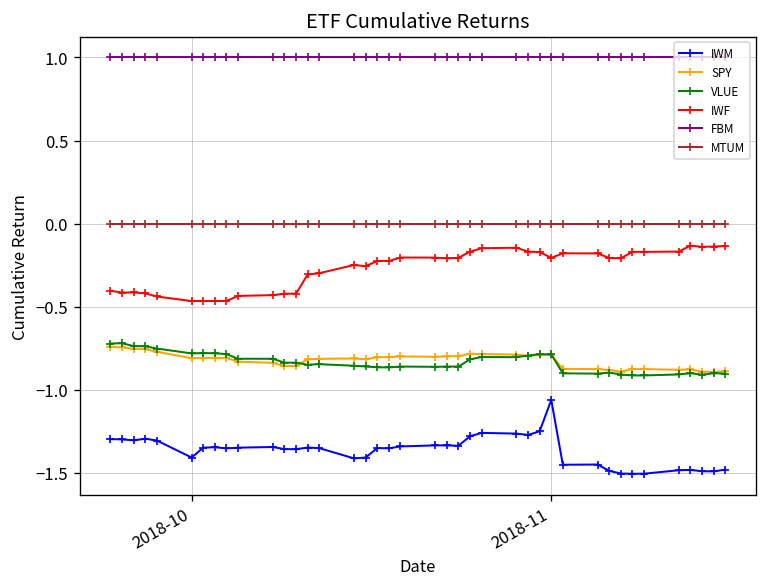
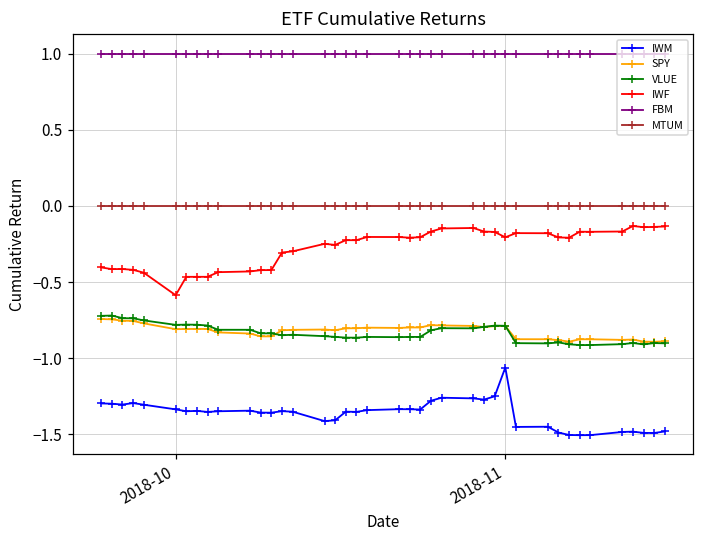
IWM, 2018-10: -1.41 -> -1.34
IWF, 2018-10: -0.47 -> -0.59
